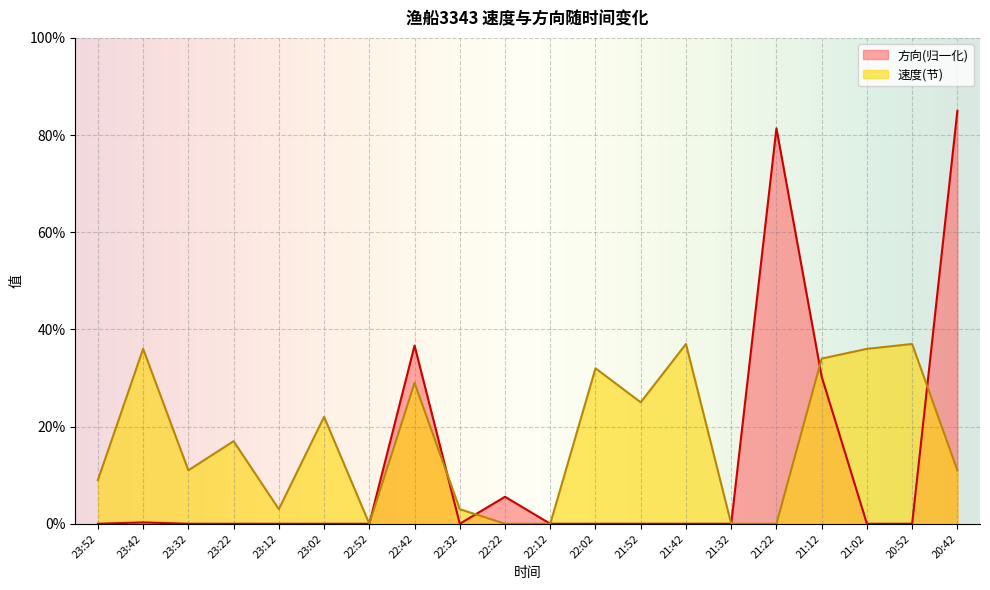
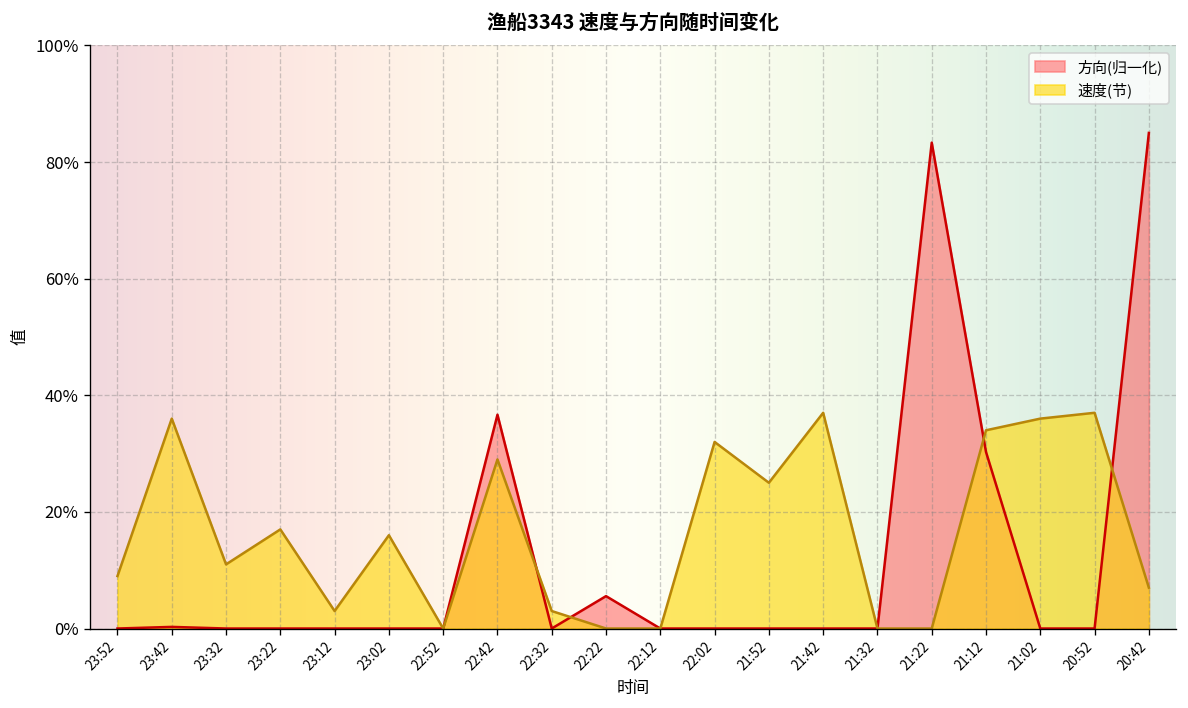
速度(节), 23:02: 22% -> 16%
方向(归一化), 21:22: 81% -> 83%
速度(节), 20:42: 11% -> 7%
